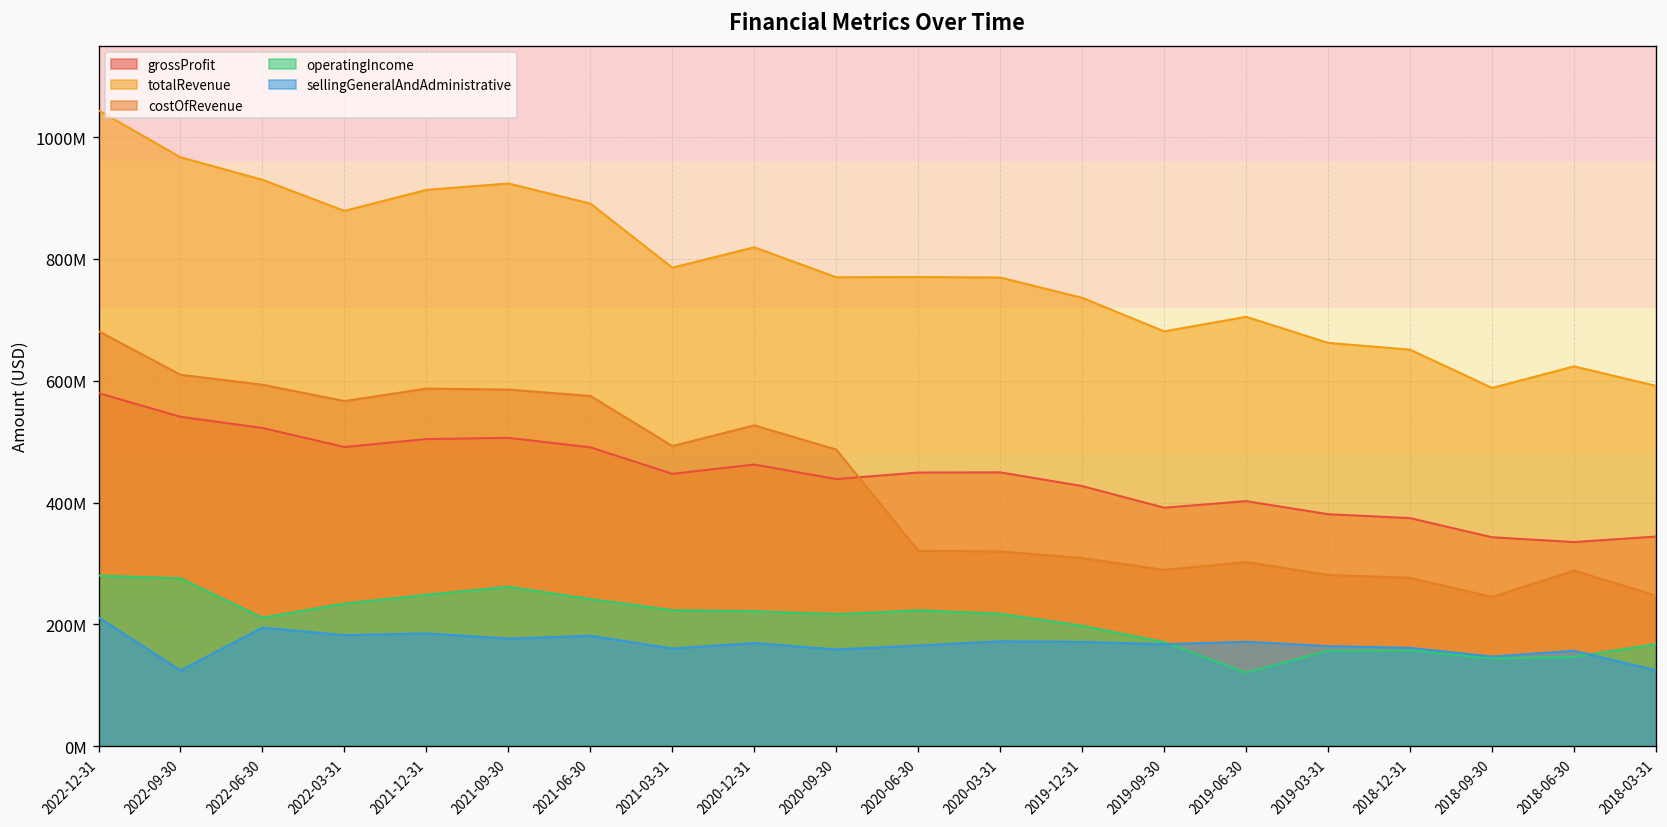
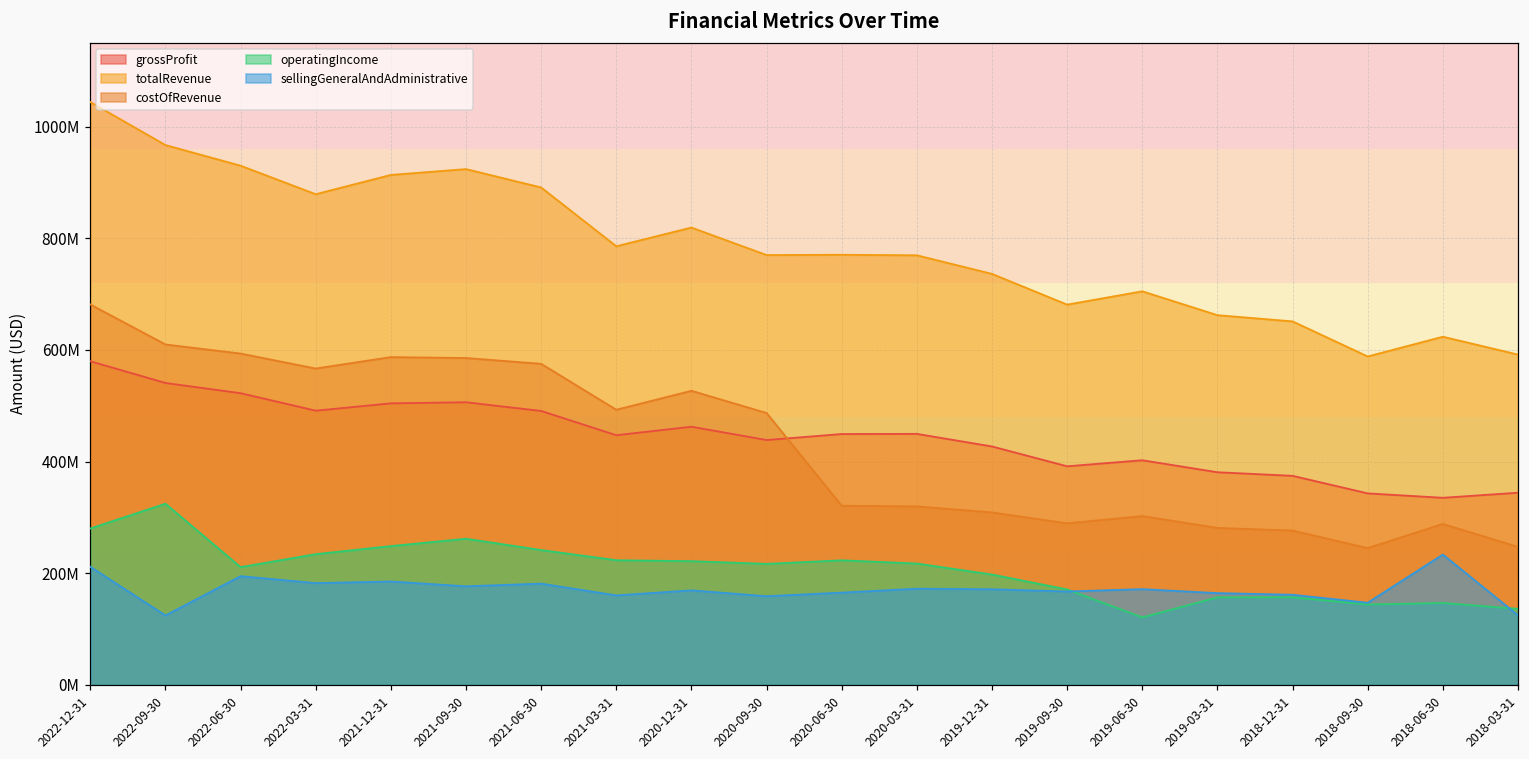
operatingIncome, 2022-09-30: 280000000 -> 320000000
sellingGeneralAndAdministrative, 2018-06-30: 160000000 -> 230000000
operatingIncome, 2018-03-31: 170000000 -> 140000000
